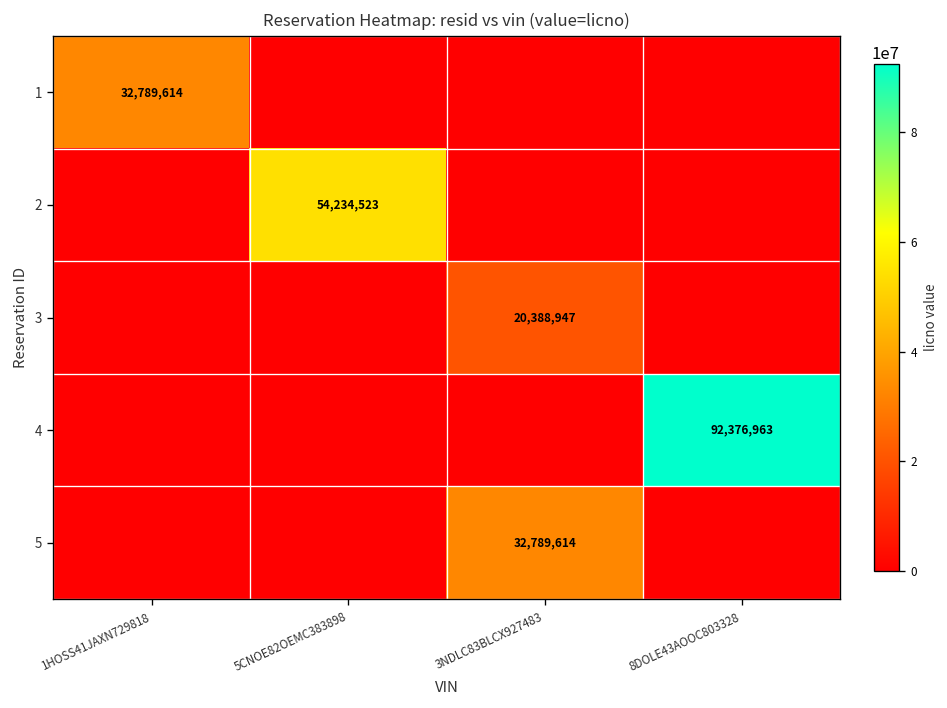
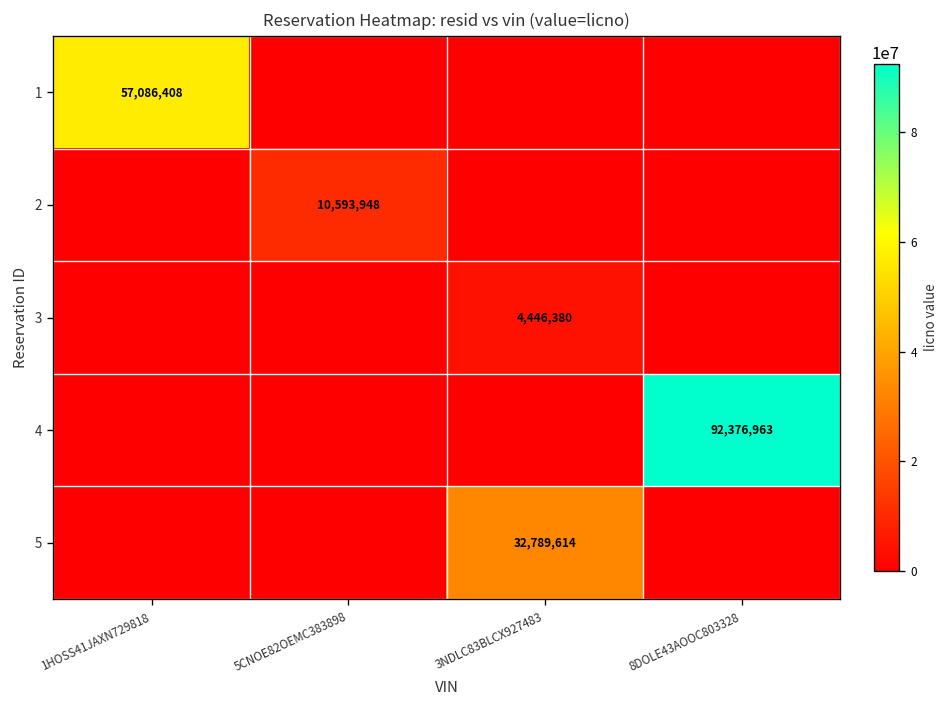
1, 1HOSS41JAXN729818: 32,789,614 -> 57,086,408
2, 5CNOE82OEMC383898: 54,234,523 -> 10,593,948
3, 3NDLC83BLCX927483: 20,388,947 -> 4,446,380
